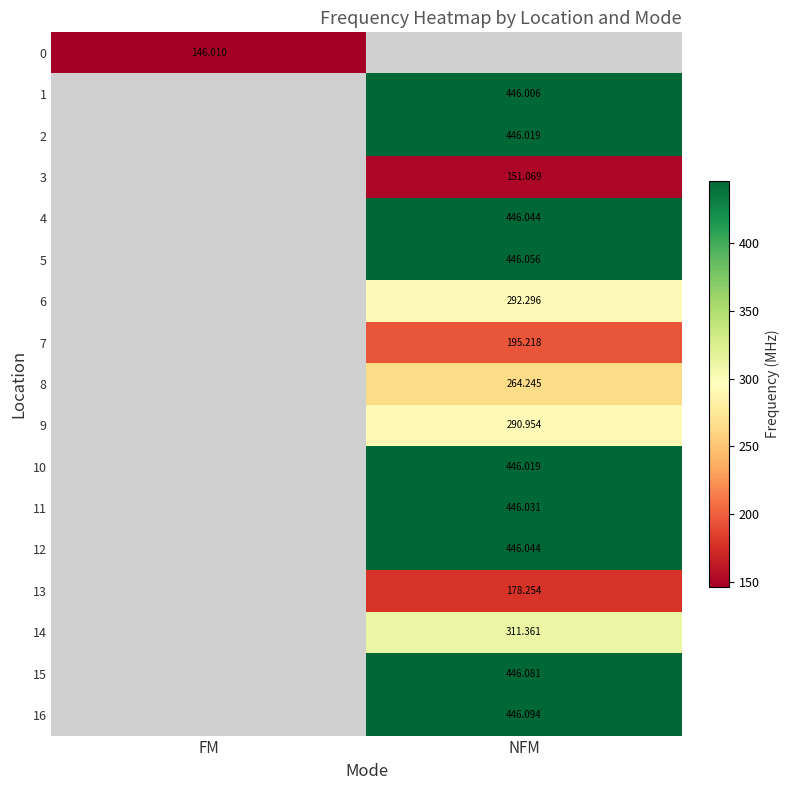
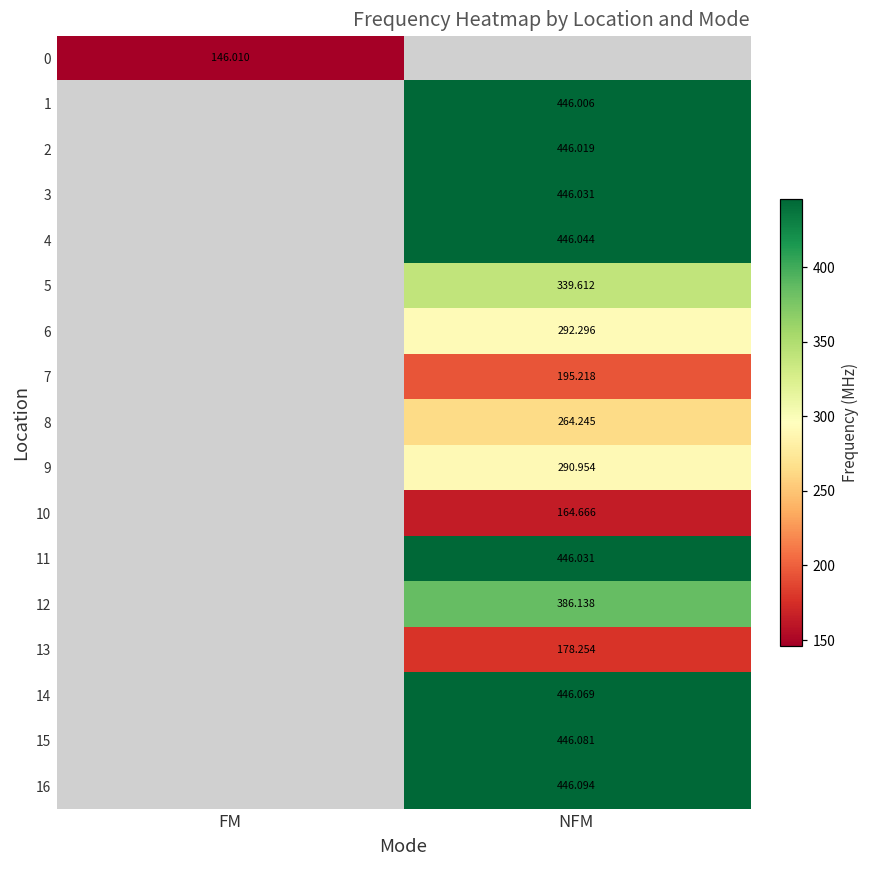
3, NFM: 151.069 -> 446.031
5, NFM: 446.056 -> 339.612
10, NFM: 446.019 -> 164.666
12, NFM: 446.044 -> 386.138
14, NFM: 311.361 -> 446.069
